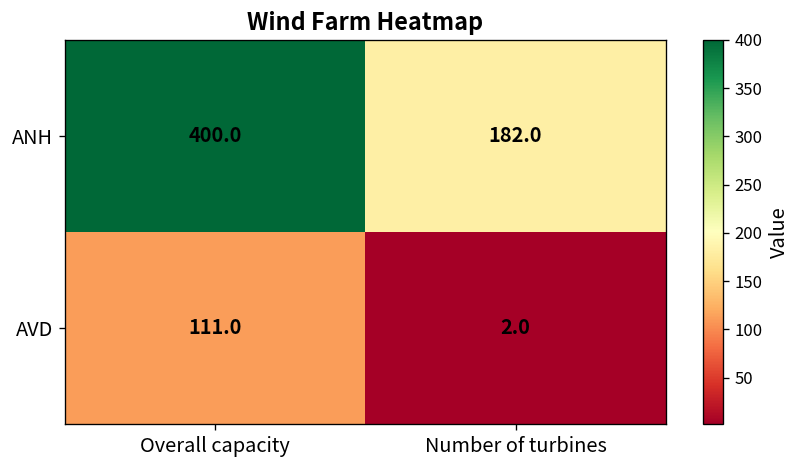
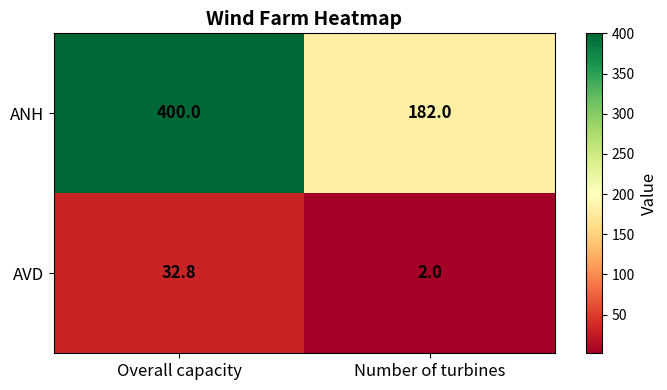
AVD, Overall capacity: 111.0 -> 32.8
